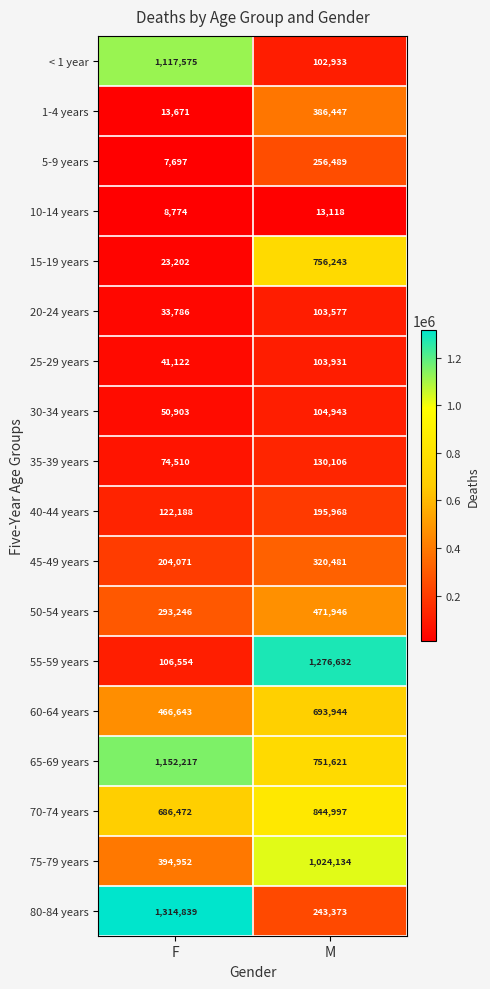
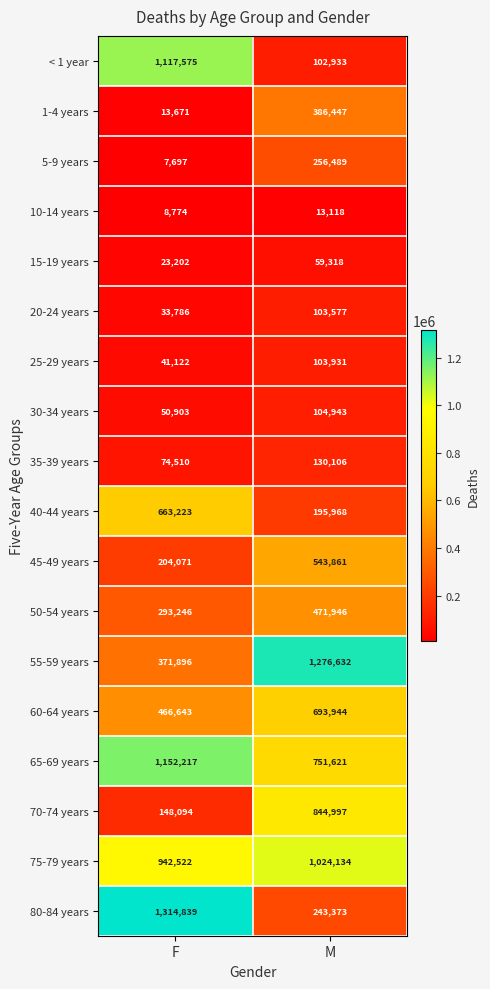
15-19 years, M: 756,243 -> 59,318
40-44 years, F: 122,188 -> 663,223
45-49 years, M: 320,481 -> 543,861
55-59 years, F: 106,554 -> 371,896
70-74 years, F: 686,472 -> 148,094
75-79 years, F: 394,952 -> 942,522
